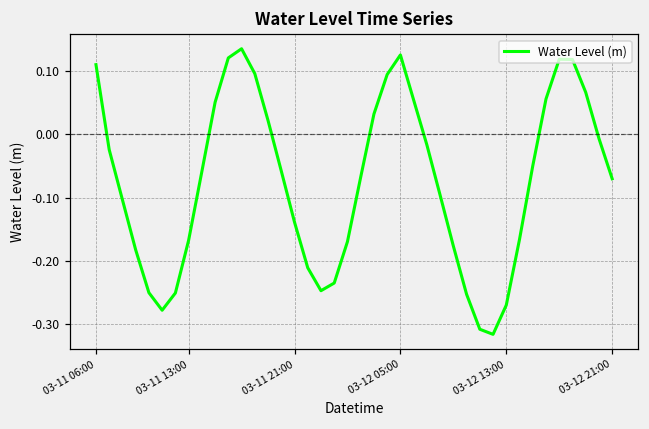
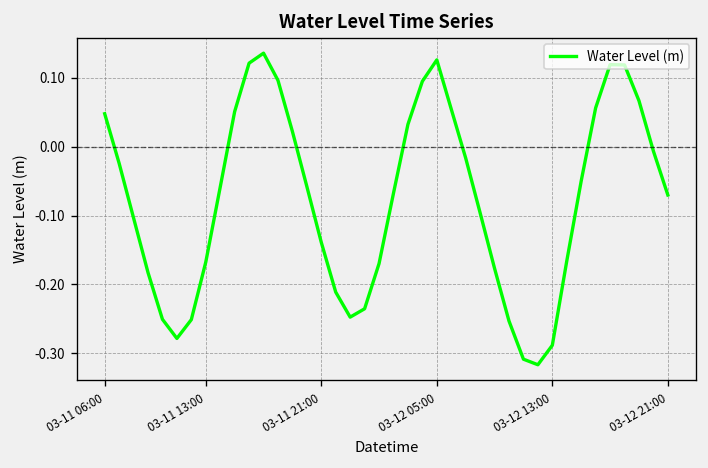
03-11 06:00: 0.11 -> 0.05
03-12 13:00: -0.27 -> -0.29
